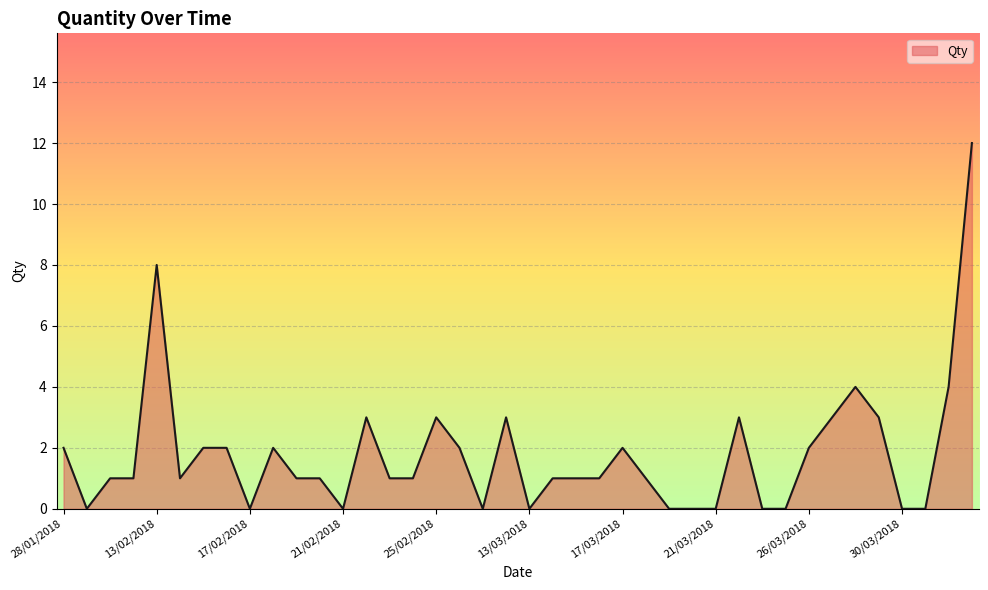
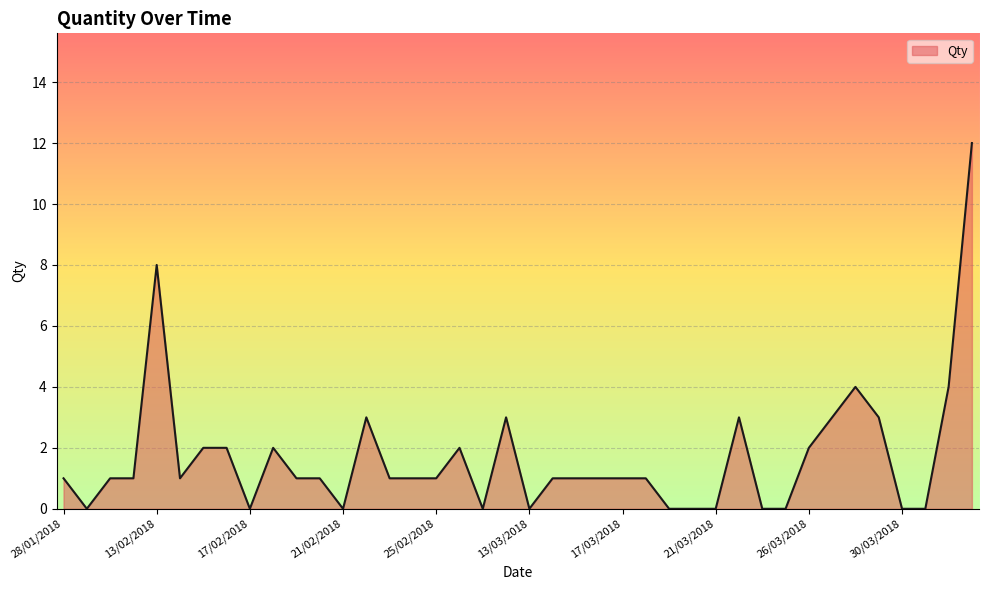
28/01/2018: 2 -> 1
25/02/2018: 3 -> 1
17/03/2018: 2 -> 1
